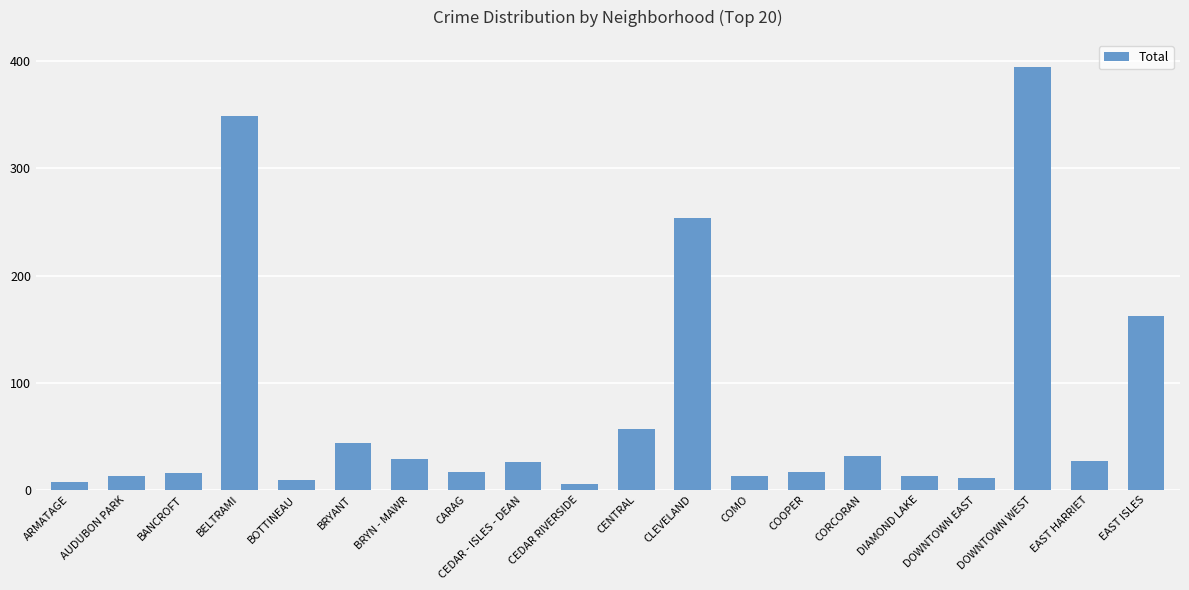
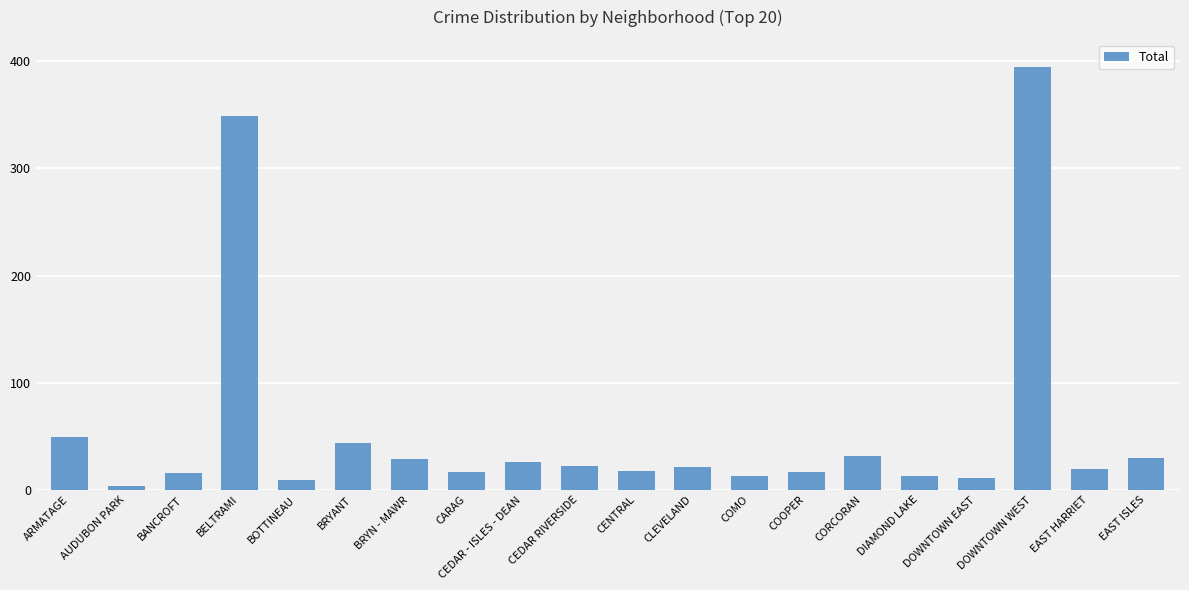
ARMATAGE: 7 -> 49
AUDUBON PARK: 13 -> 4
CEDAR RIVERSIDE: 5 -> 22
CENTRAL: 57 -> 18
CLEVELAND: 254 -> 21
EAST HARRIET: 27 -> 19
EAST ISLES: 162 -> 30
